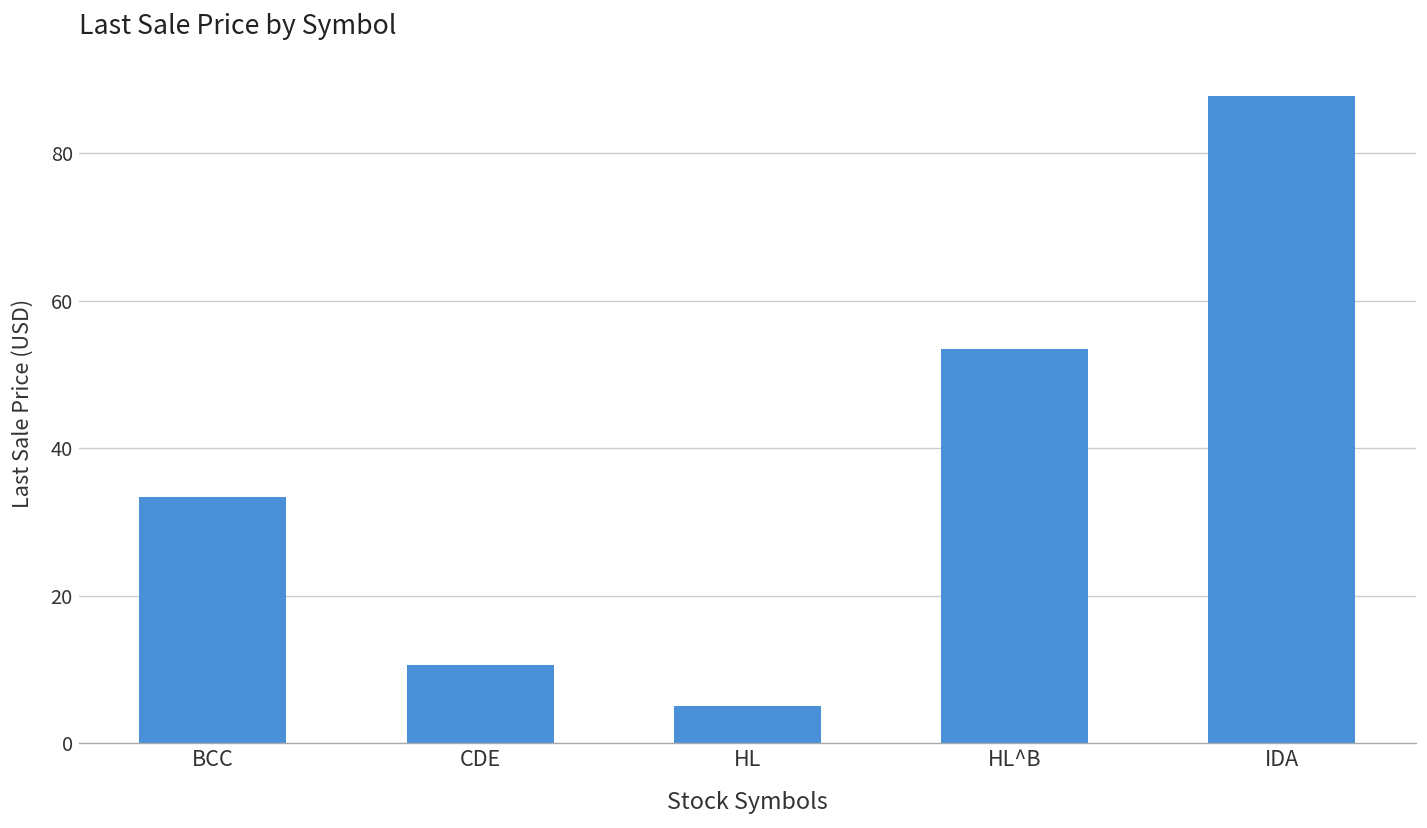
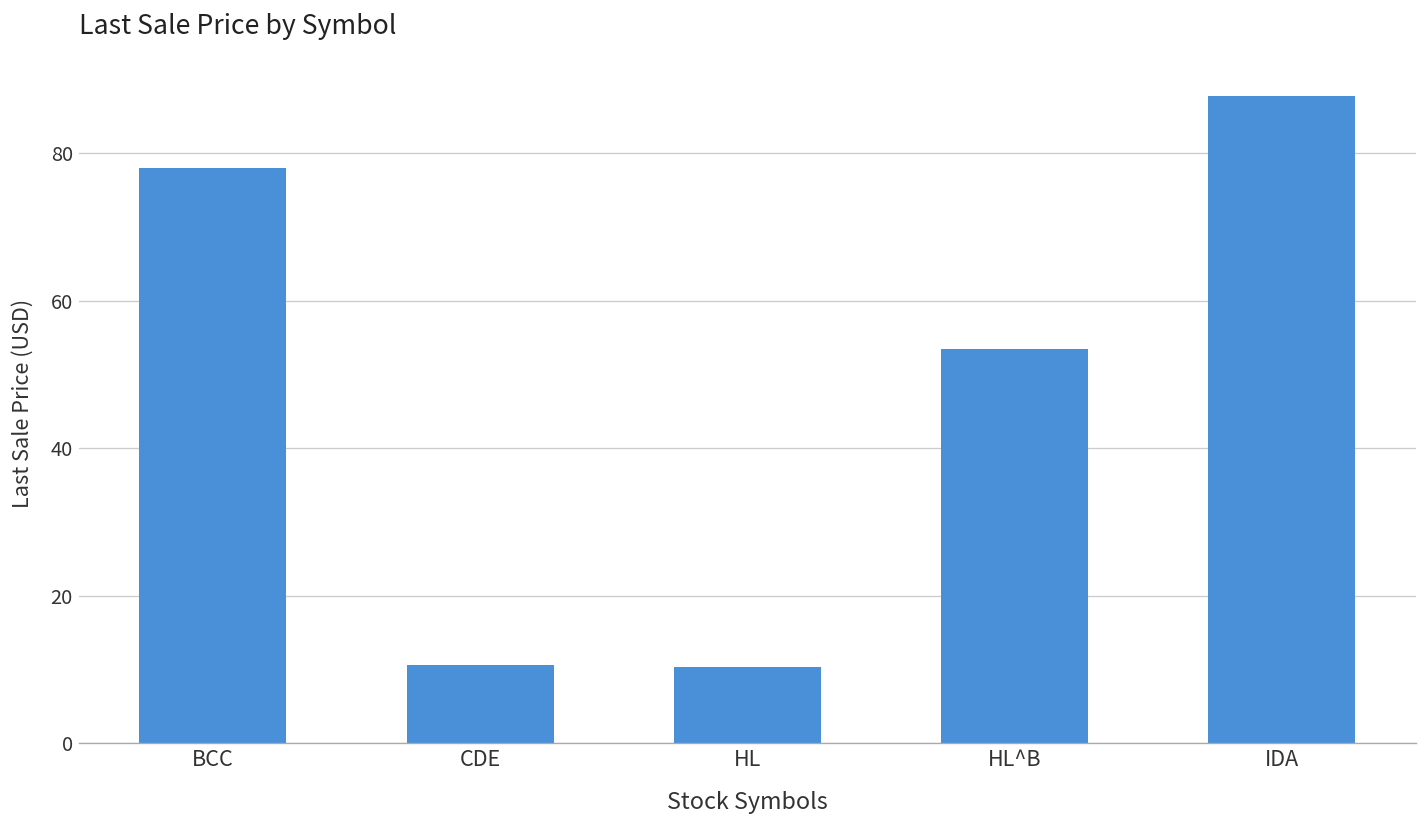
BCC: 33 -> 78
HL: 5 -> 10
